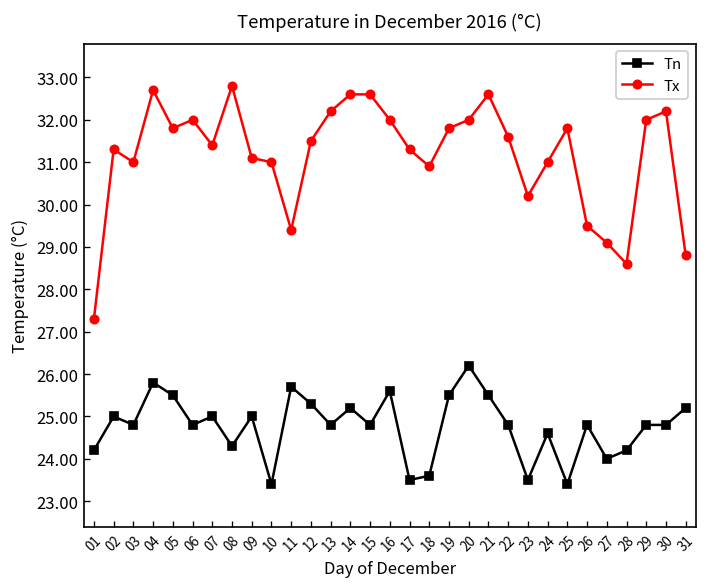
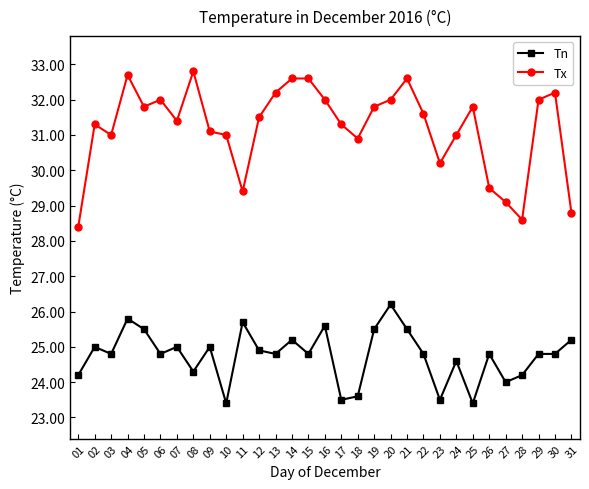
Tx, 01: 27.3 -> 28.4
Tn, 12: 25.3 -> 24.9
